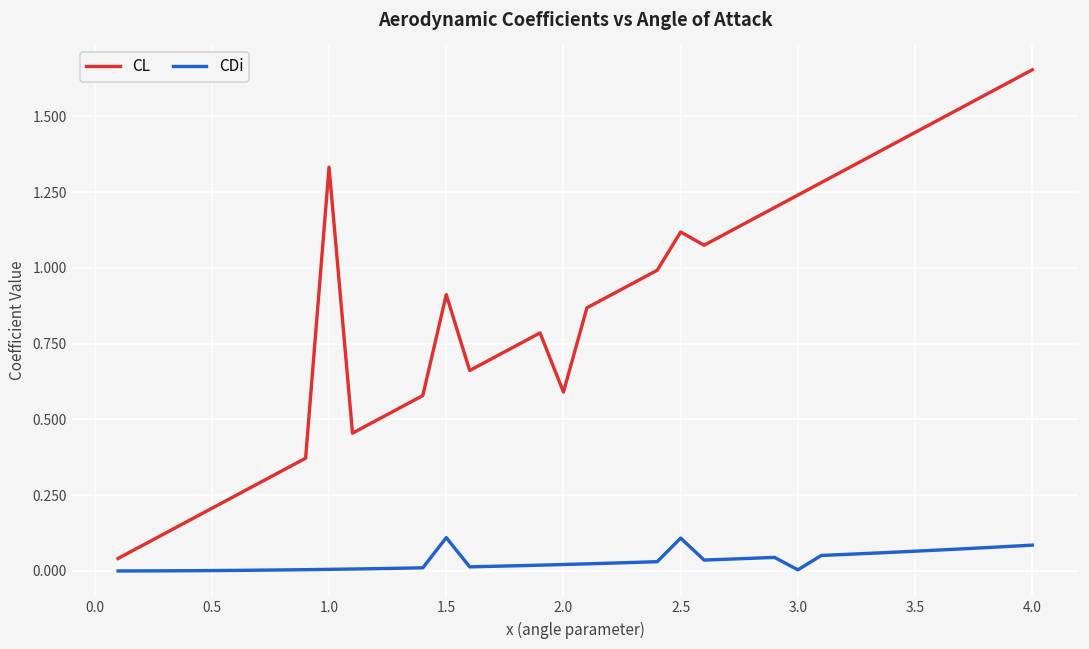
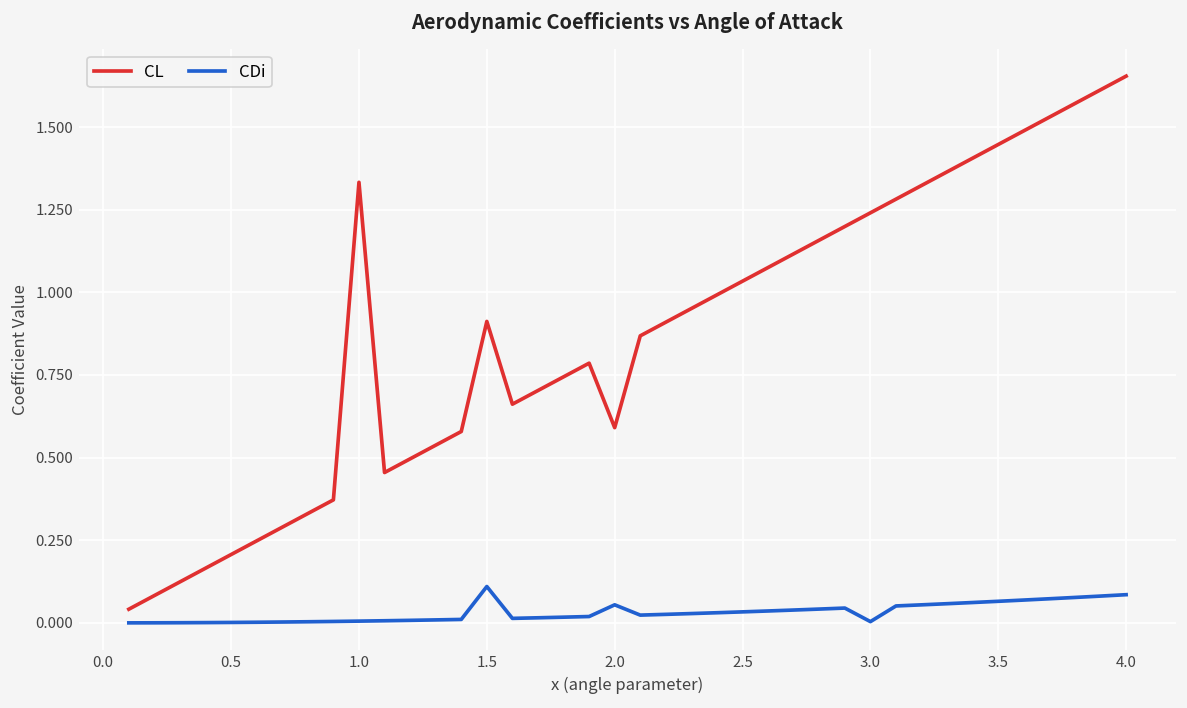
CDi, 2.0: 0.02 -> 0.05
CL, 2.5: 1.12 -> 1.03
CDi, 2.5: 0.11 -> 0.03
